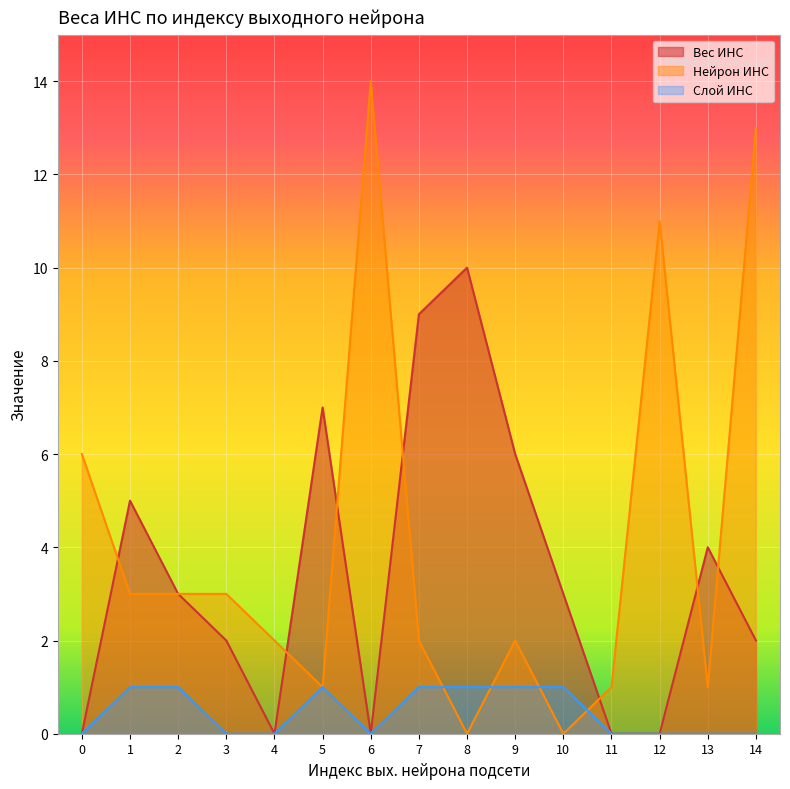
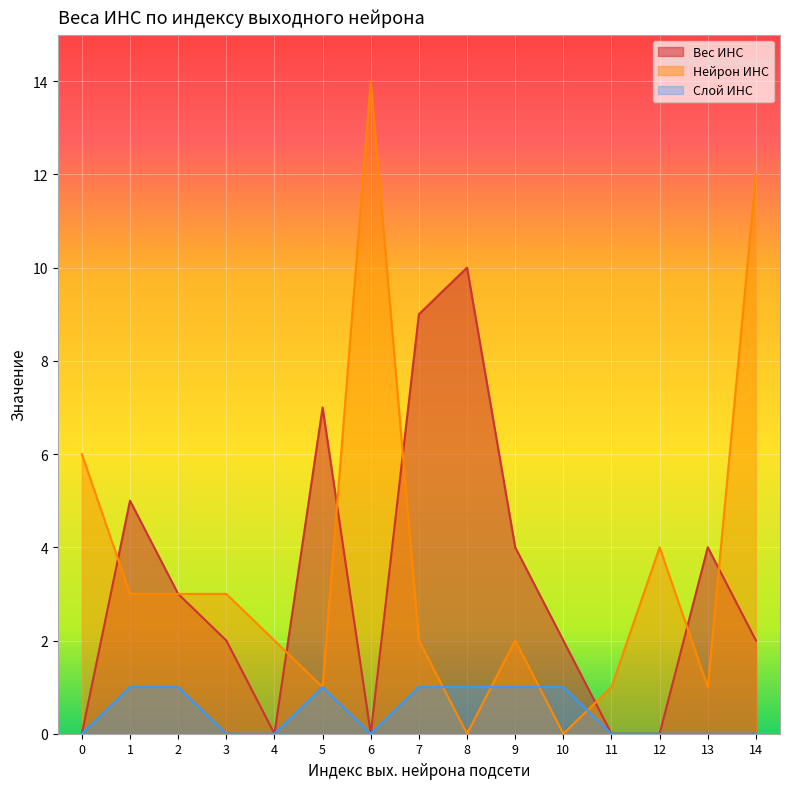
Вес ИНС, 9: 6 -> 4
Вес ИНС, 10: 3 -> 2
Нейрон ИНС, 12: 11 -> 4
Нейрон ИНС, 14: 13 -> 12
